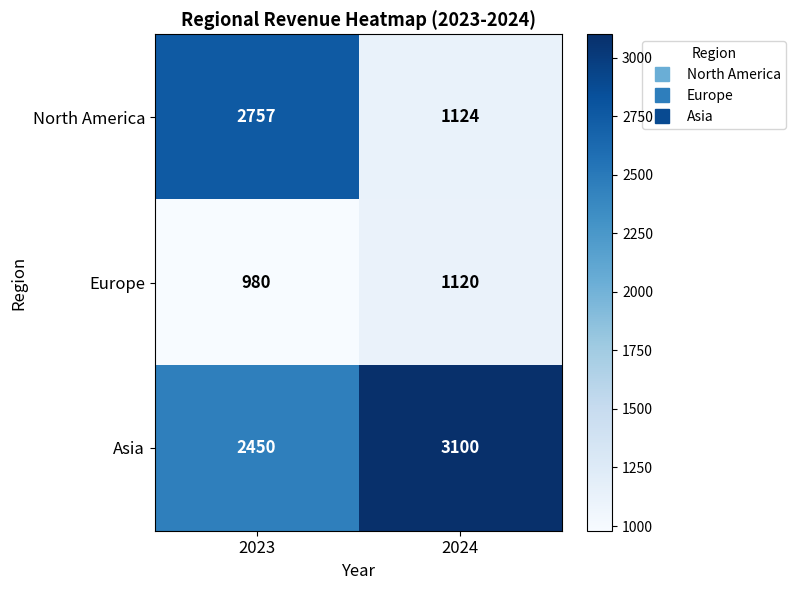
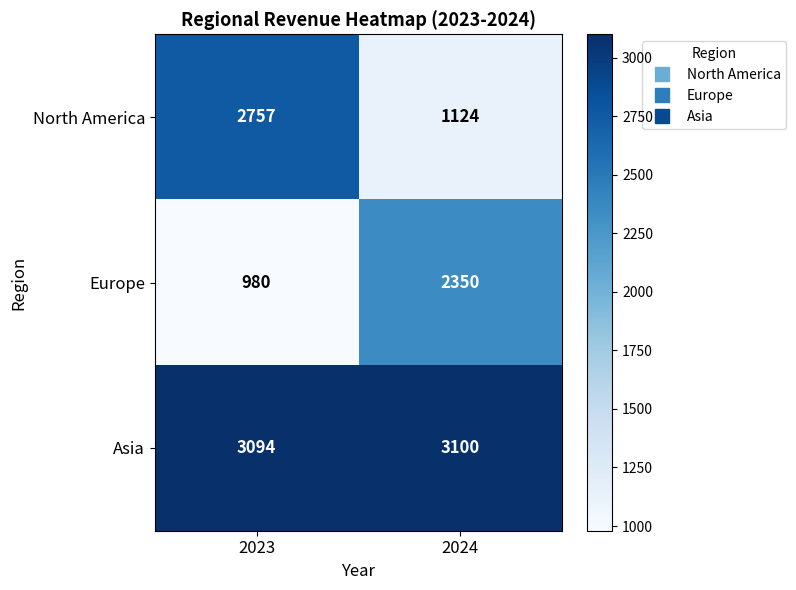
Europe, 2024: 1120 -> 2350
Asia, 2023: 2450 -> 3094
